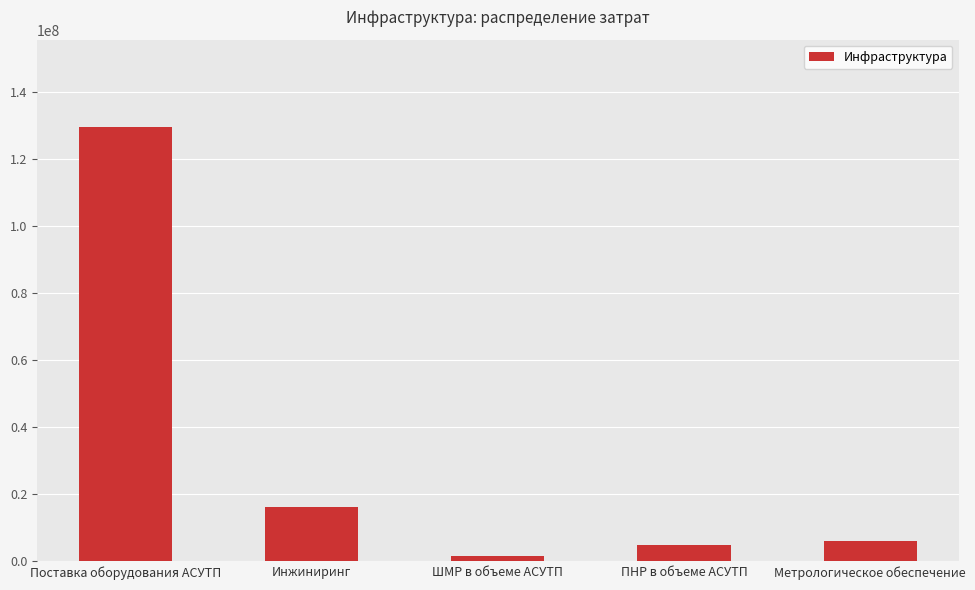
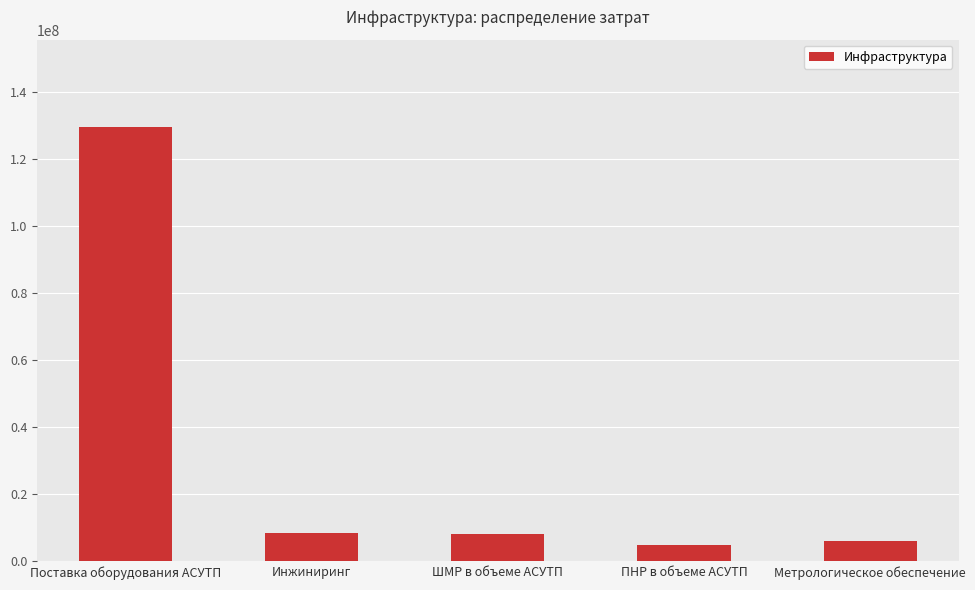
Инжиниринг: 16000000 -> 8000000
ШМР в объеме АСУТП: 2000000 -> 8000000
